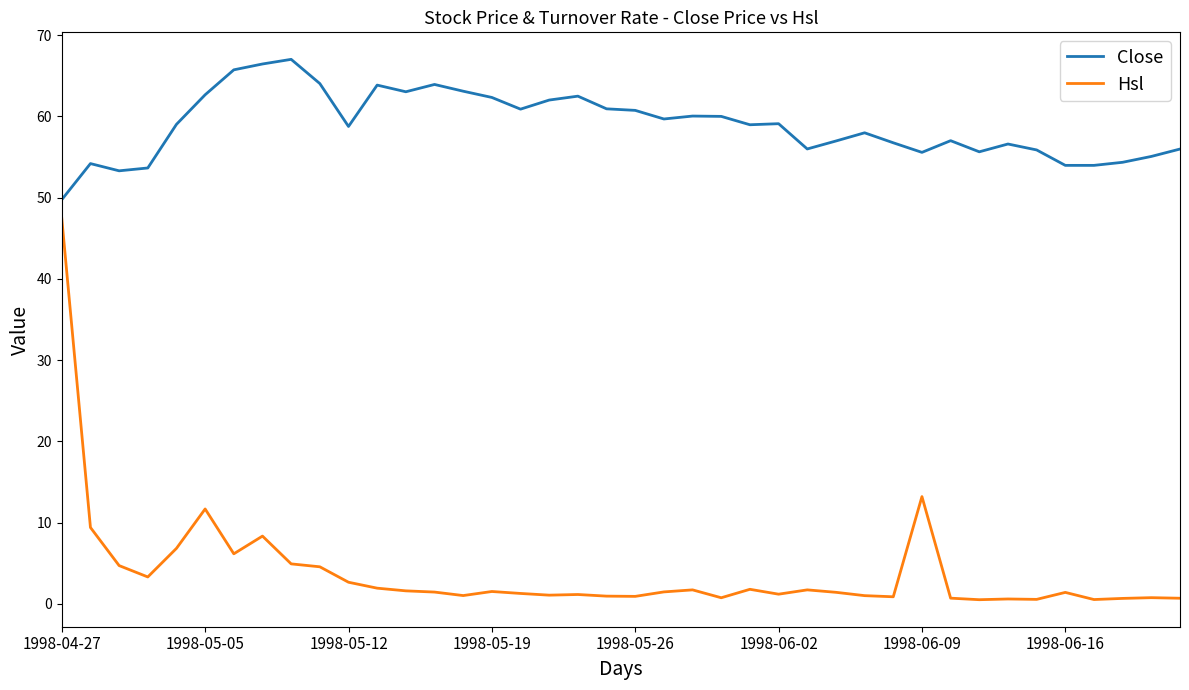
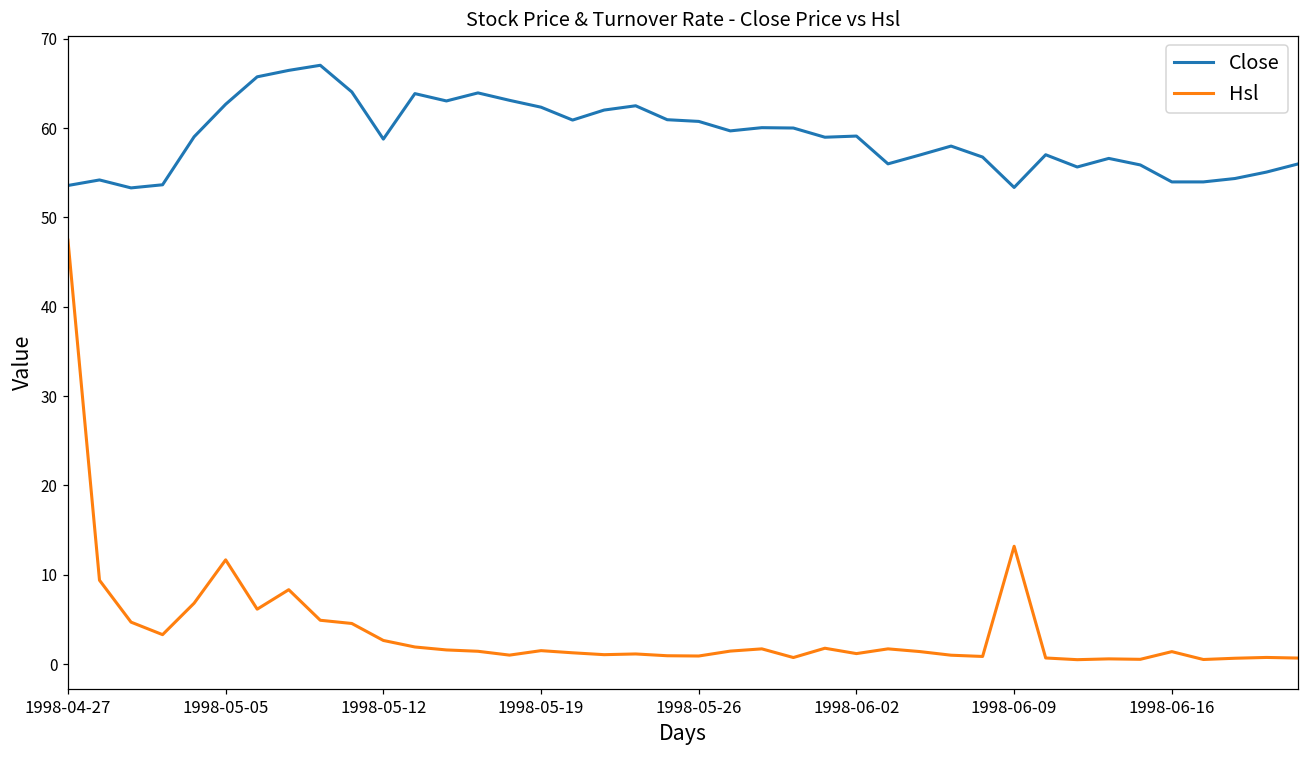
Close, 1998-04-27: 50 -> 54
Close, 1998-06-09: 56 -> 53
